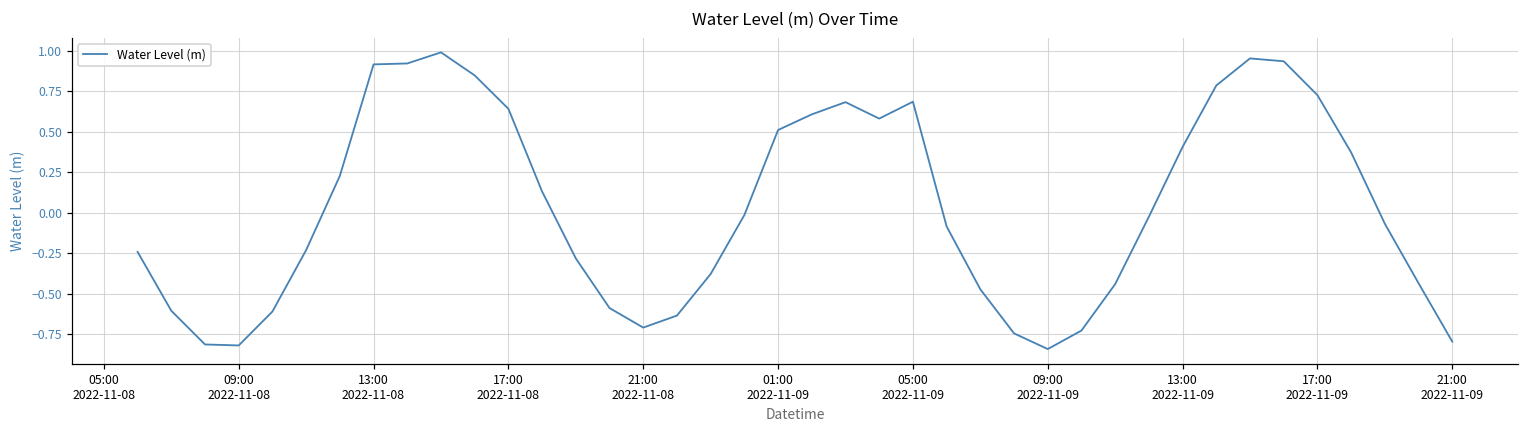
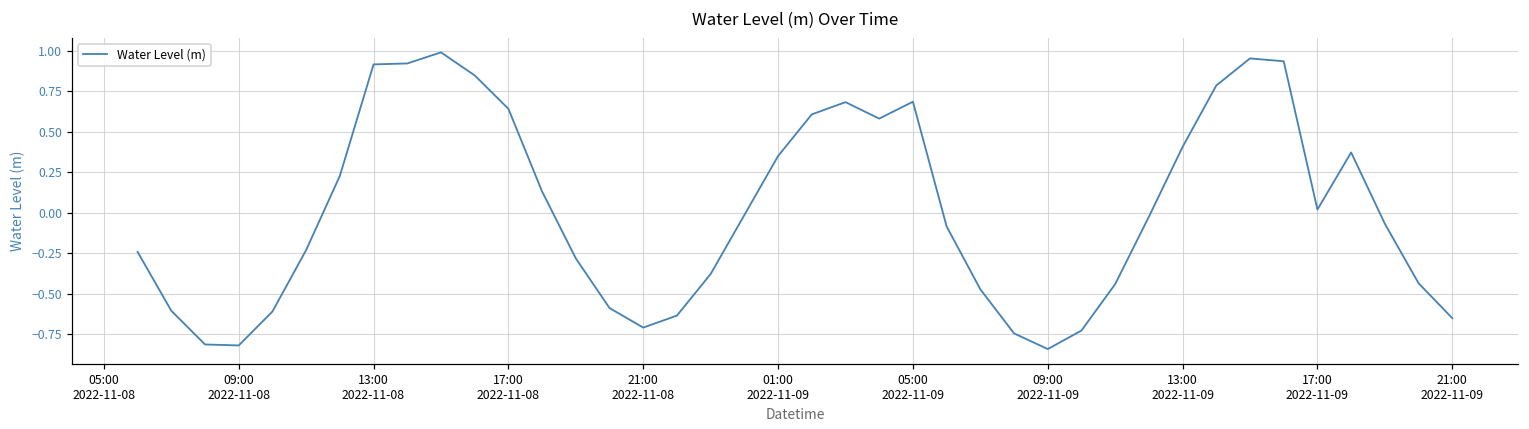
01:00 2022-11-09: 0.51 -> 0.35
17:00 2022-11-09: 0.73 -> 0.02
21:00 2022-11-09: -0.80 -> -0.65
